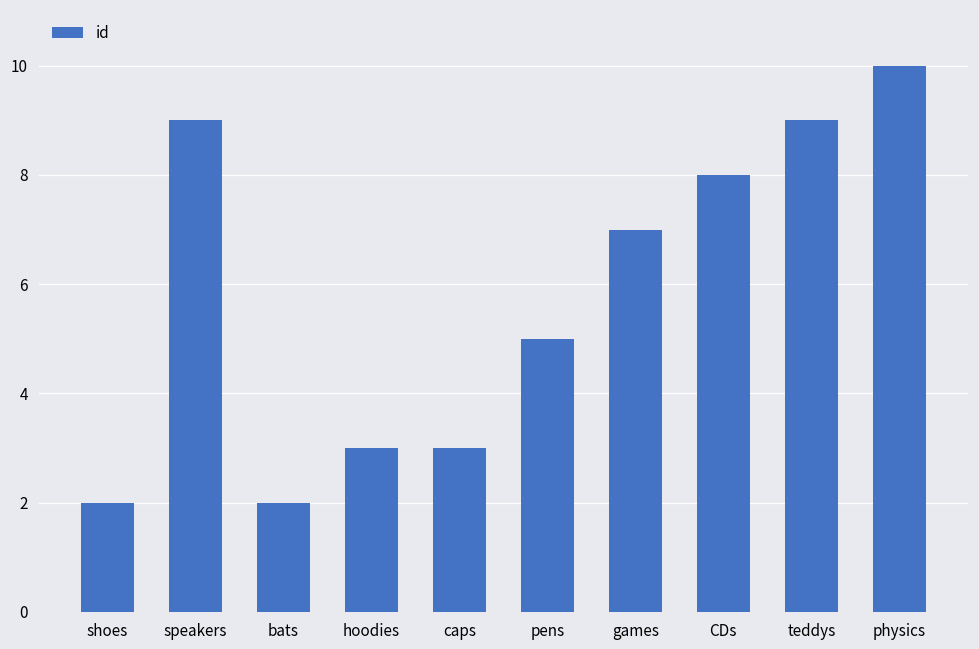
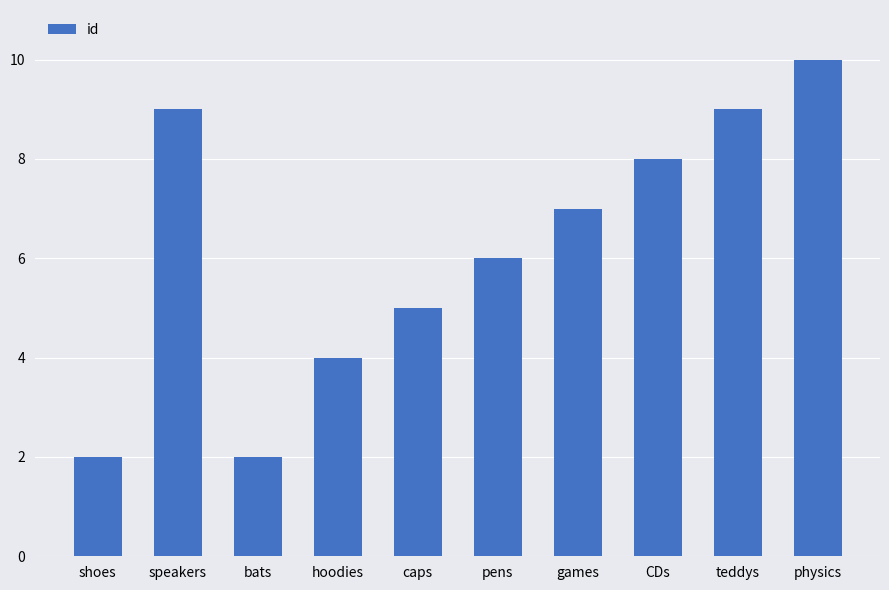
hoodies: 3 -> 4
caps: 3 -> 5
pens: 5 -> 6
